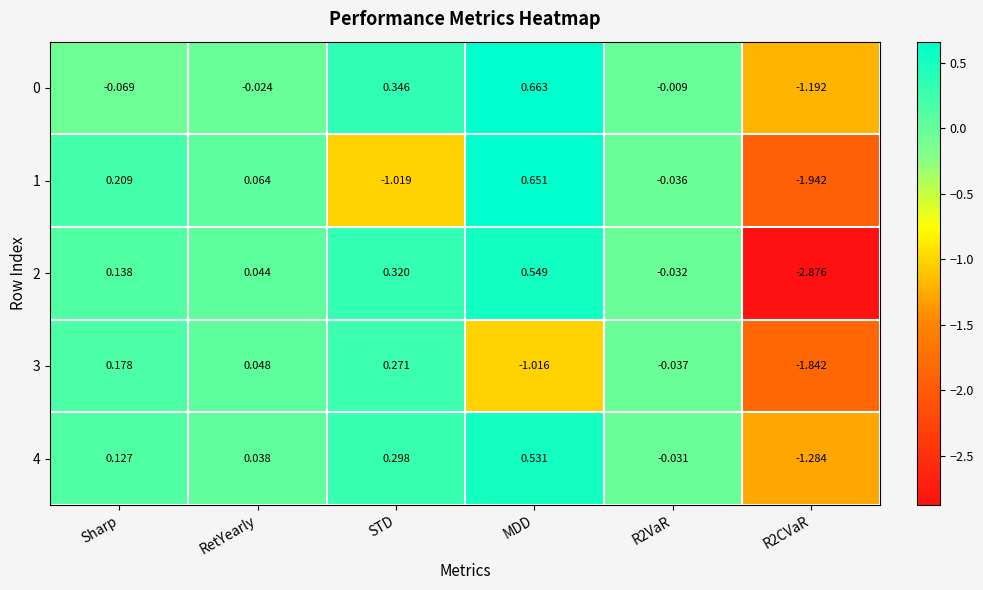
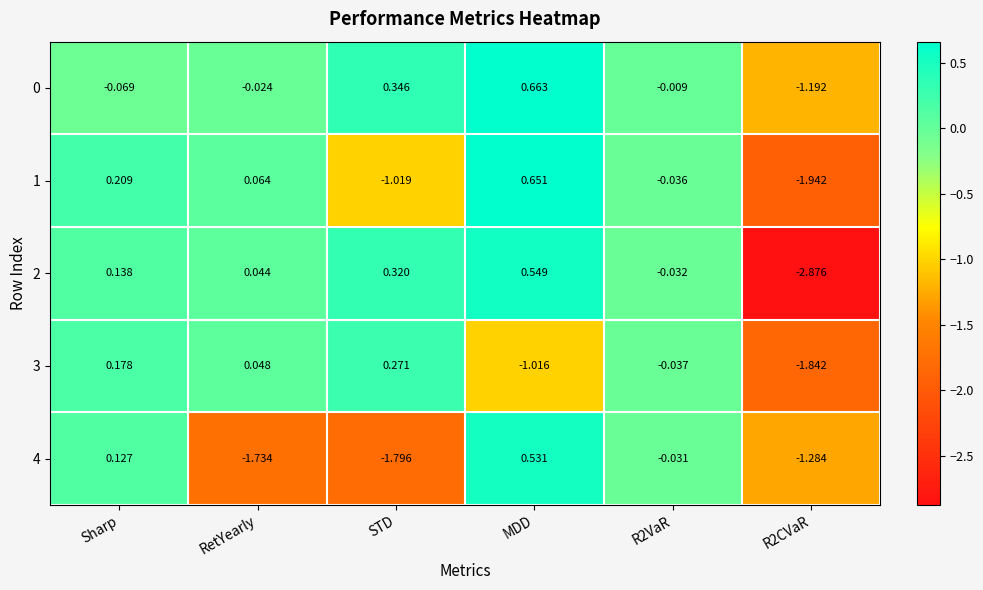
4, RetYearly: 0.038 -> -1.734
4, STD: 0.298 -> -1.796
